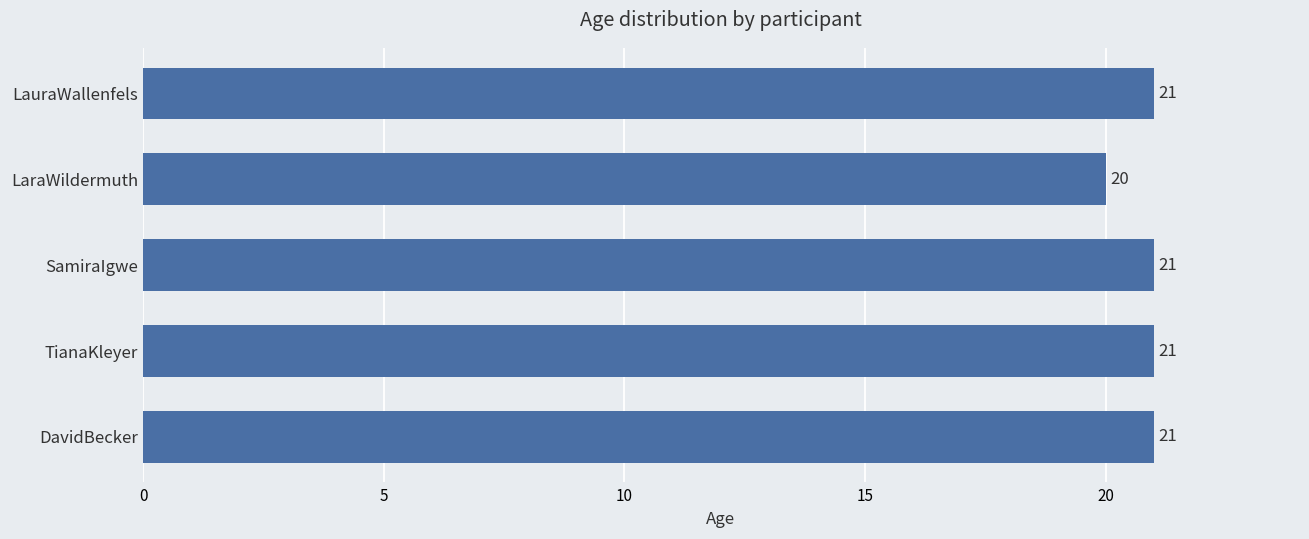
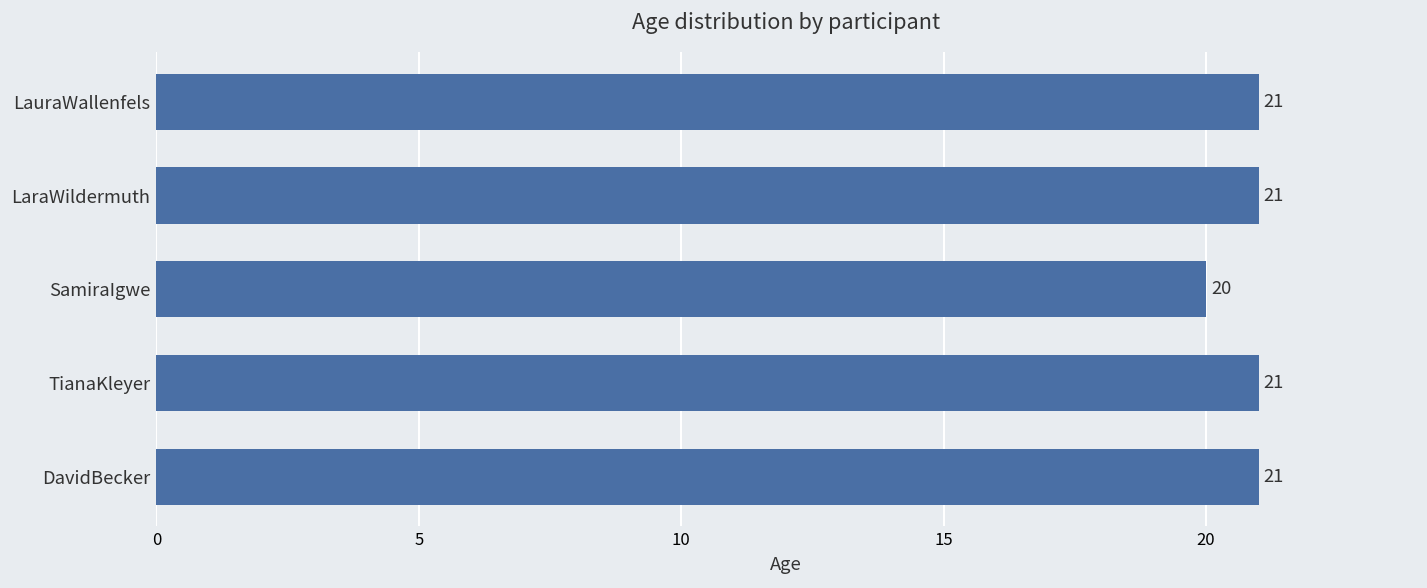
LaraWildermuth: 20 -> 21
SamiraIgwe: 21 -> 20
